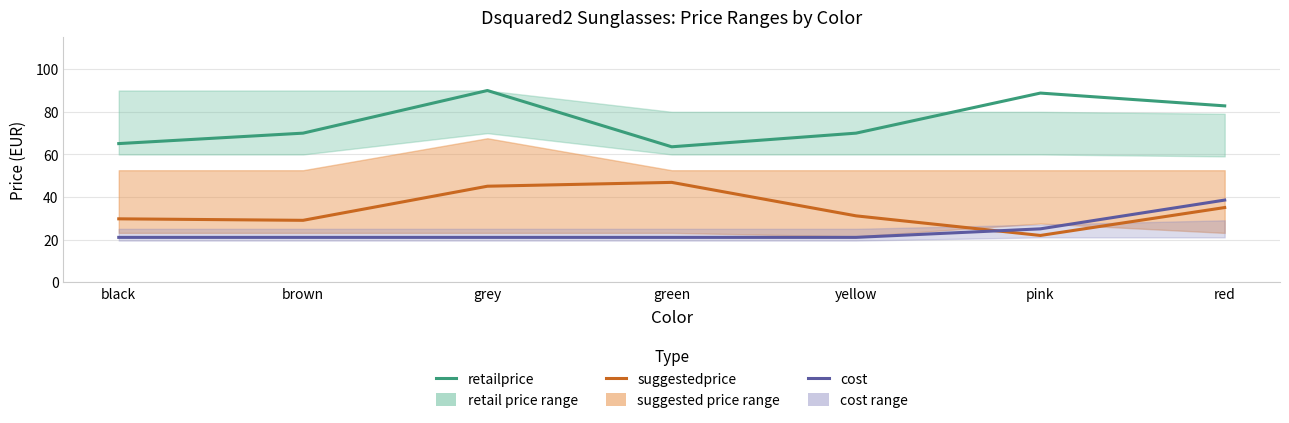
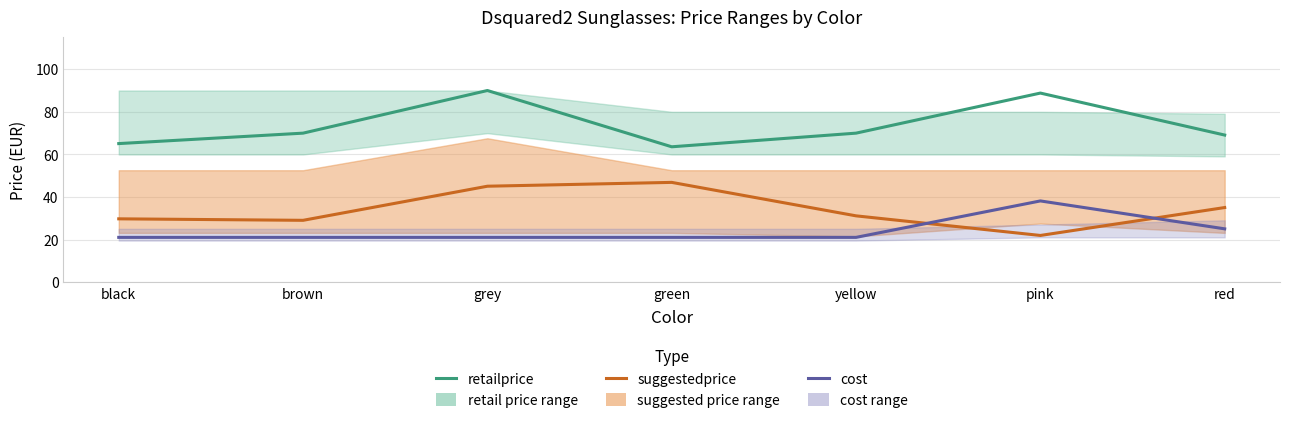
cost, pink: 25 -> 38
retailprice, red: 83 -> 69
cost, red: 39 -> 25
